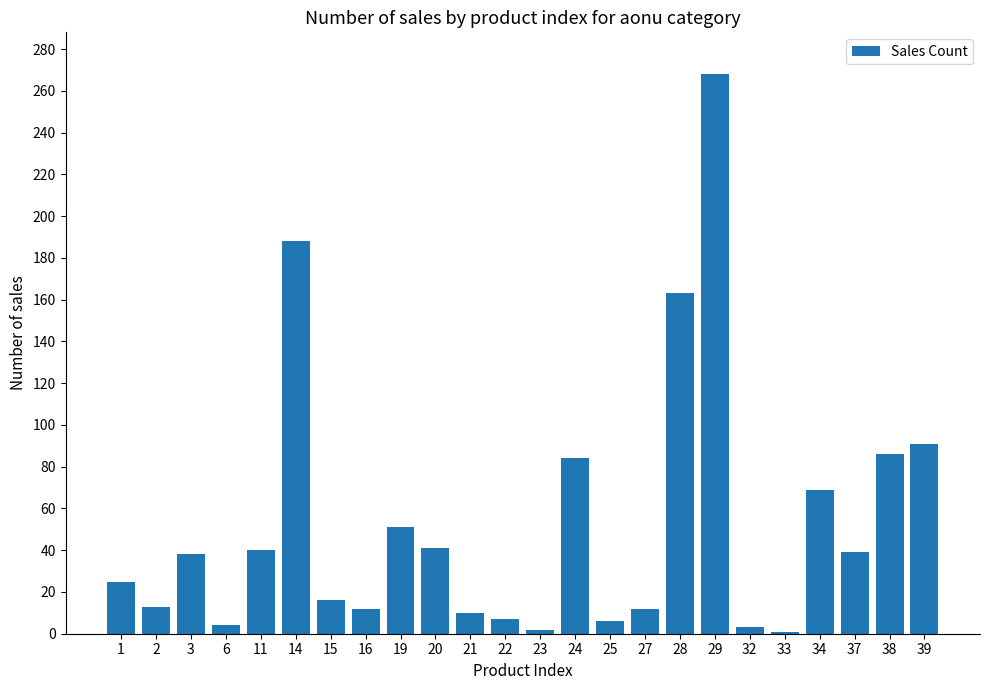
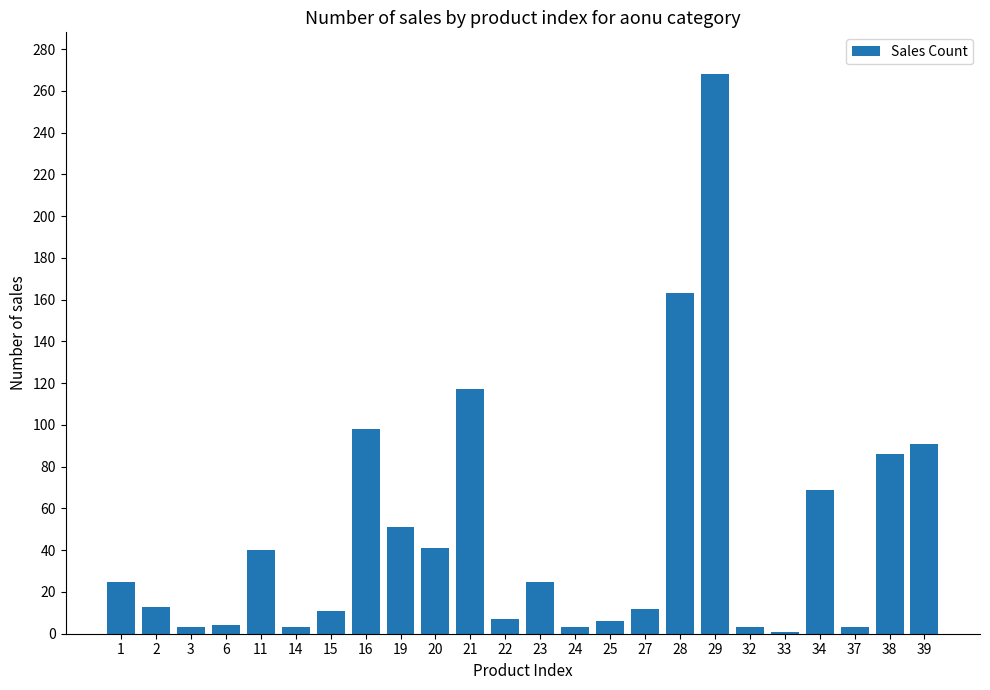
3: 38 -> 3
14: 188 -> 3
15: 16 -> 11
16: 12 -> 98
21: 10 -> 117
23: 2 -> 25
24: 84 -> 3
37: 39 -> 3
